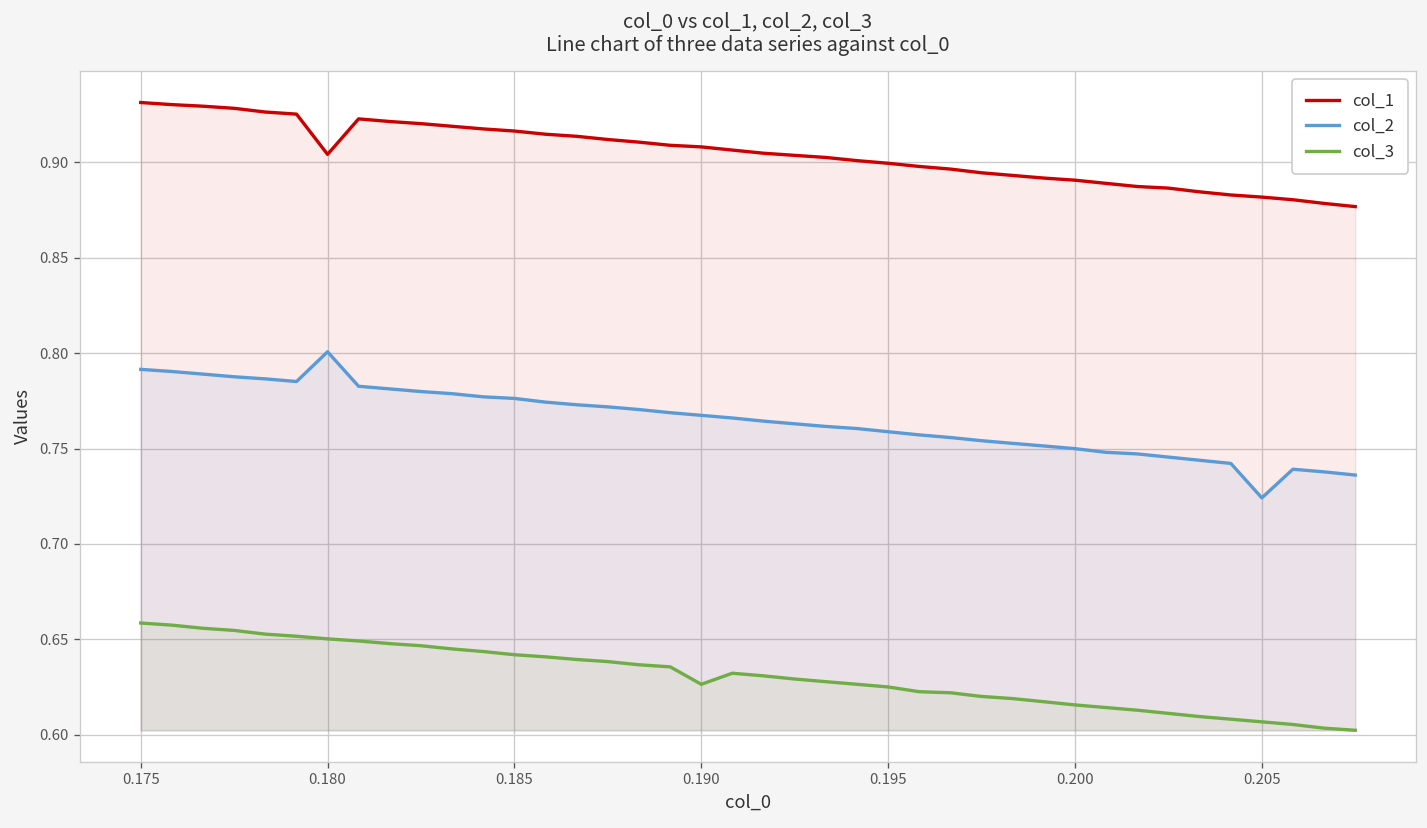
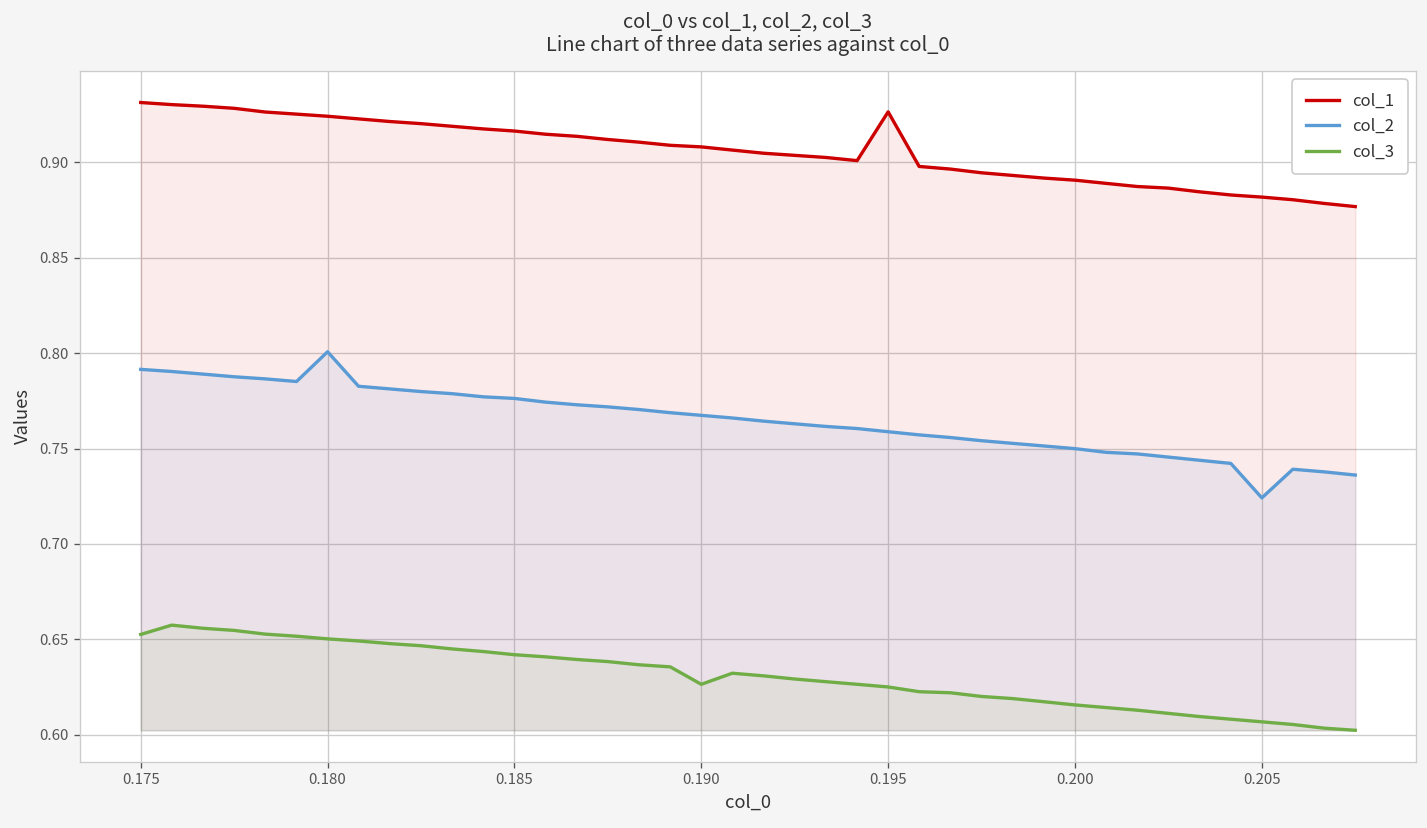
col_3, 0.175: 0.659 -> 0.653
col_1, 0.180: 0.904 -> 0.924
col_1, 0.195: 0.900 -> 0.926
